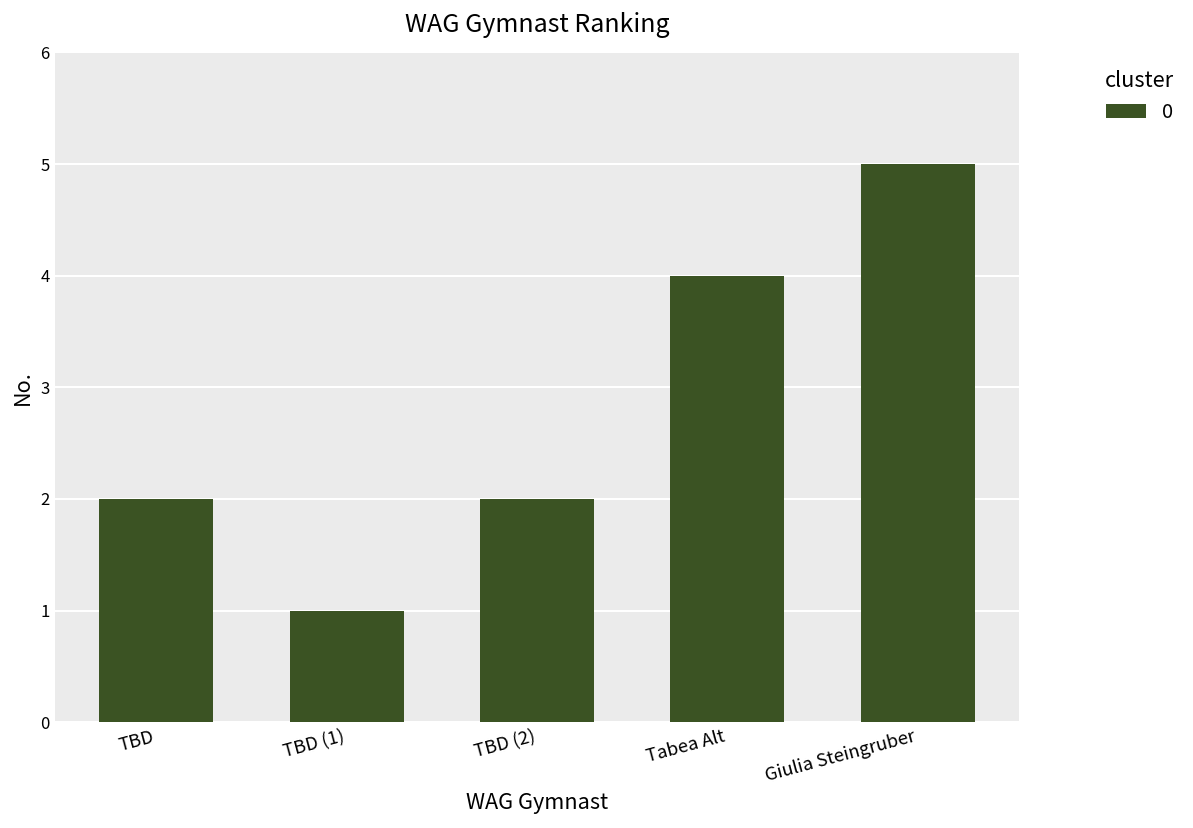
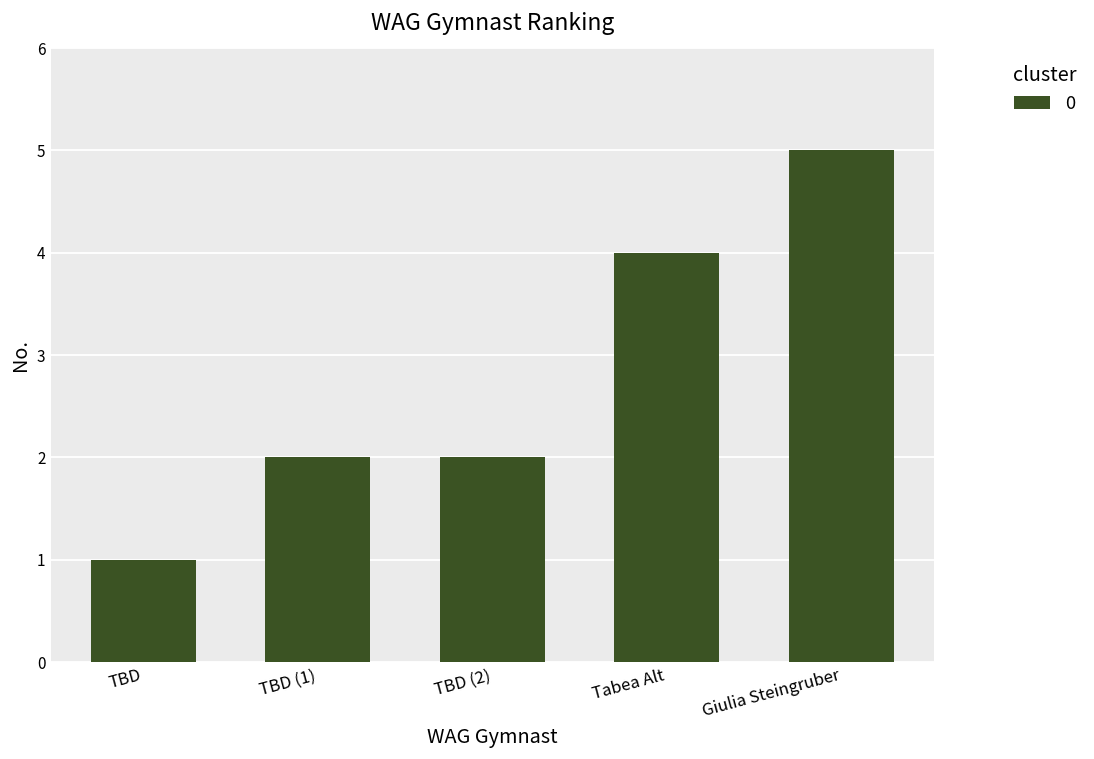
TBD: 2 -> 1
TBD (1): 1 -> 2
